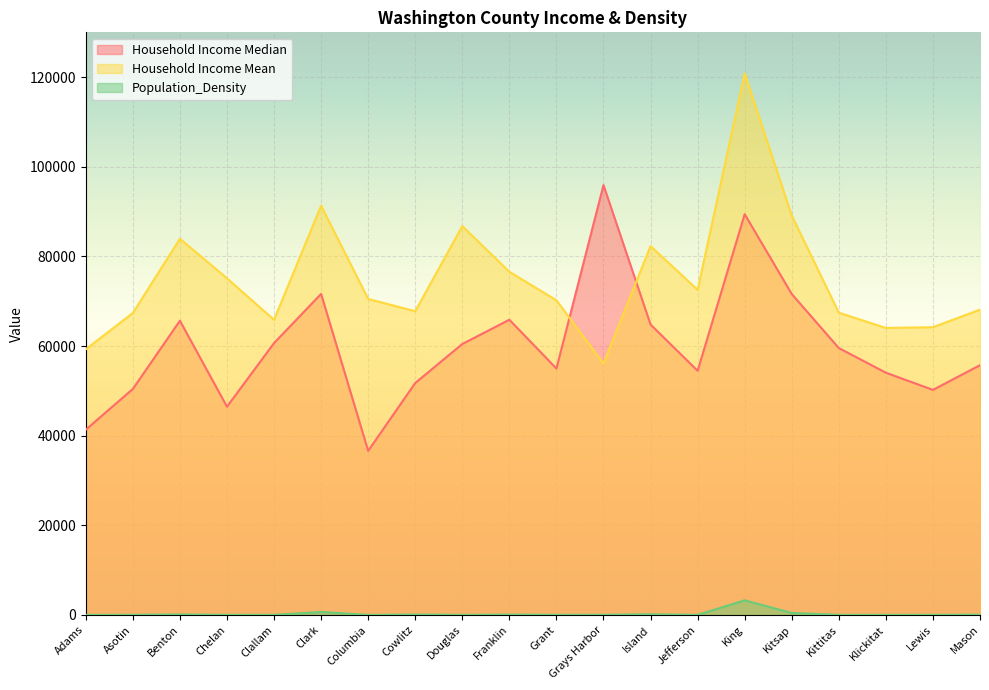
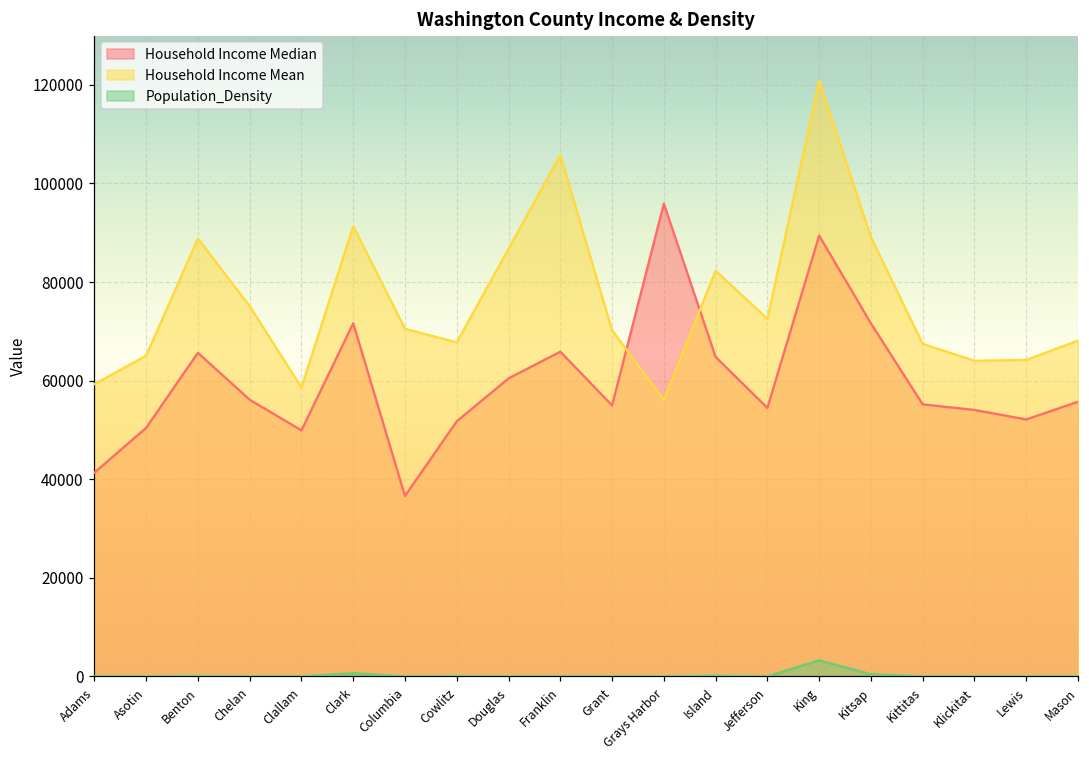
Household Income Mean, Asotin: 67000 -> 65000
Household Income Mean, Benton: 84000 -> 89000
Household Income Median, Chelan: 46000 -> 56000
Household Income Median, Clallam: 61000 -> 50000
Household Income Mean, Clallam: 66000 -> 59000
Household Income Mean, Franklin: 77000 -> 106000
Household Income Median, Kittitas: 60000 -> 55000
Household Income Median, Lewis: 50000 -> 52000
